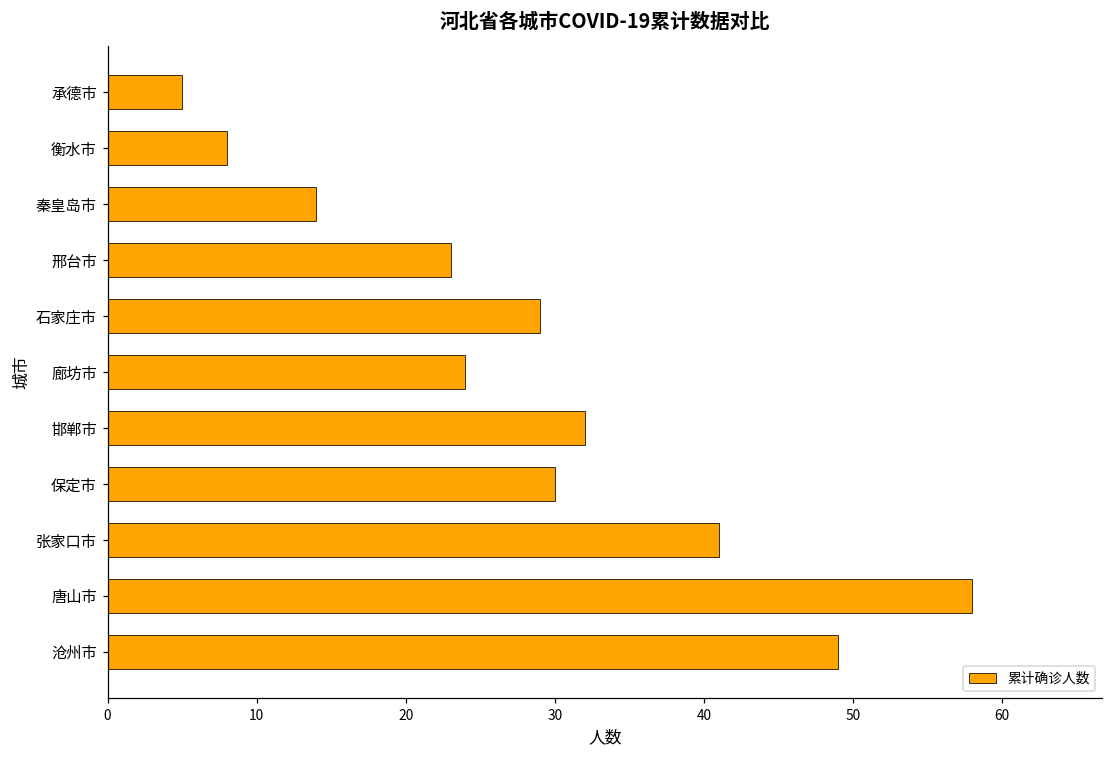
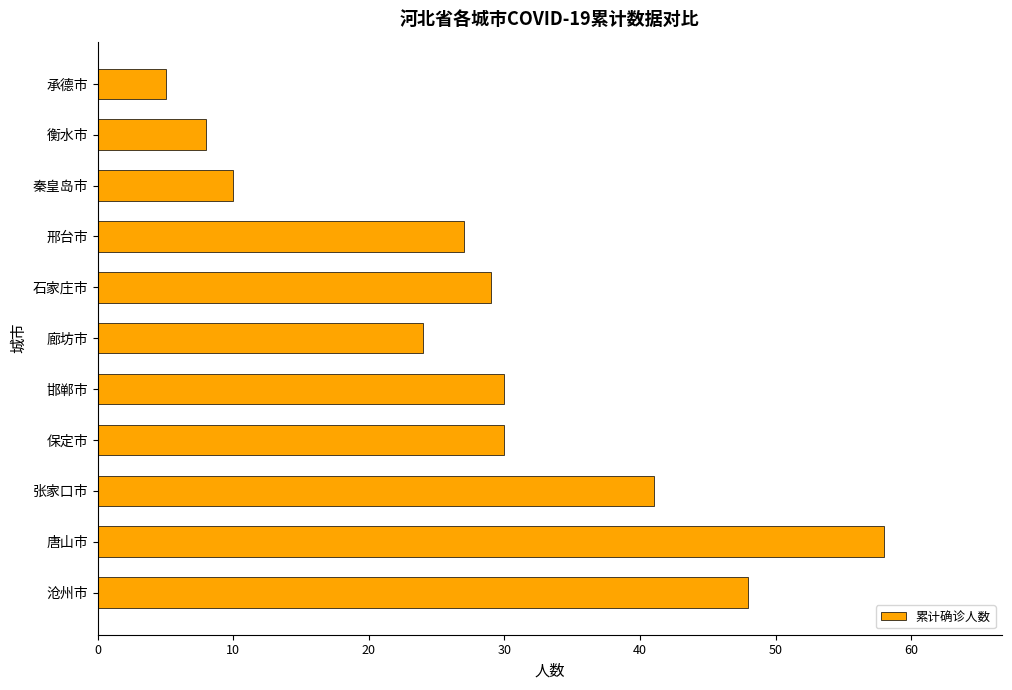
秦皇岛市: 14 -> 10
邢台市: 23 -> 27
邯郸市: 32 -> 30
沧州市: 49 -> 48
